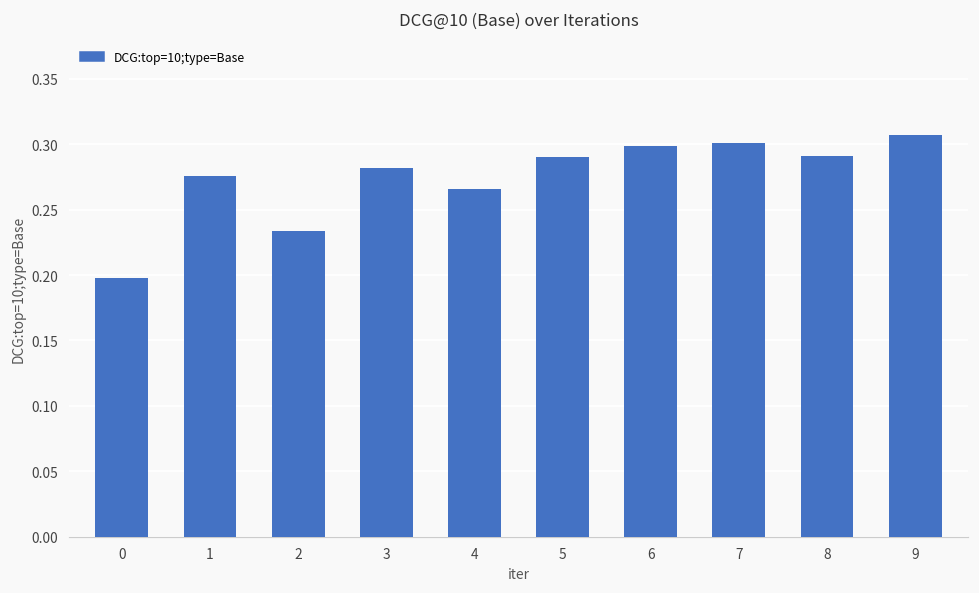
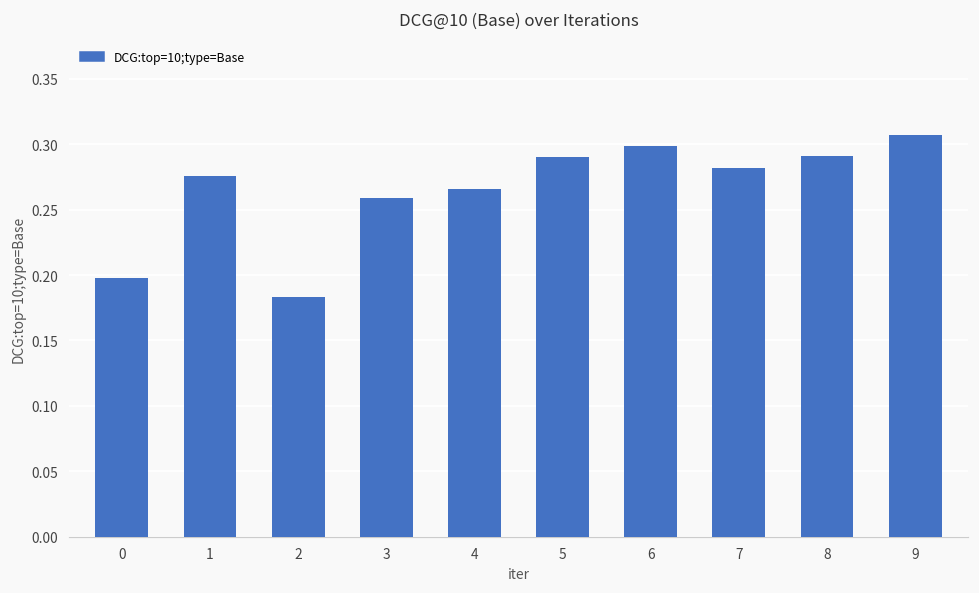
2: 0.234 -> 0.183
3: 0.282 -> 0.259
7: 0.301 -> 0.282
